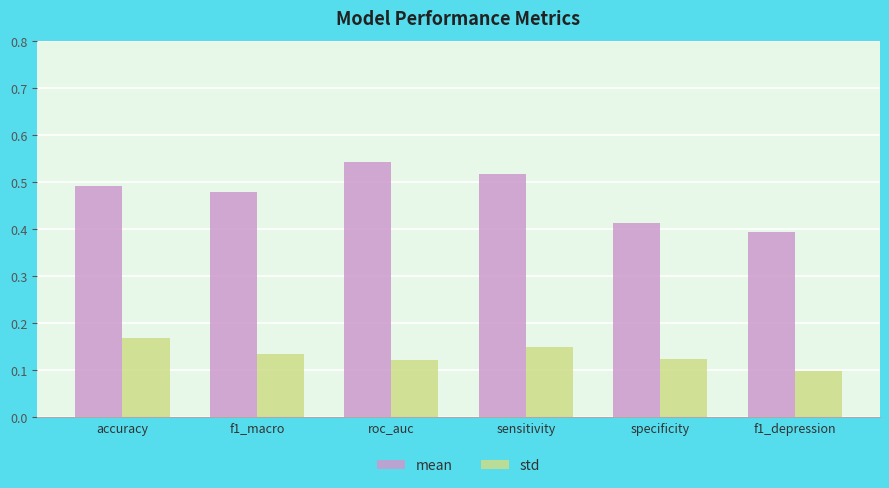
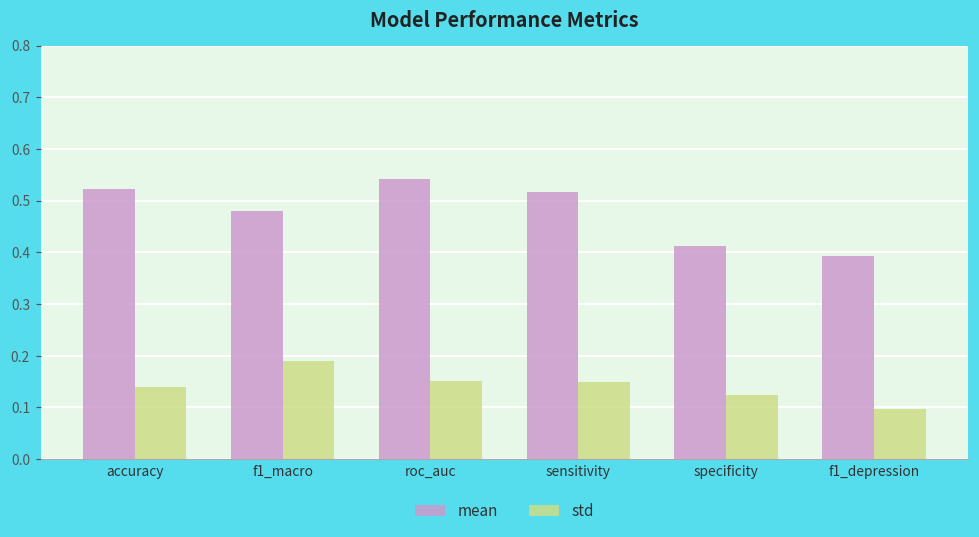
mean, accuracy: 0.49 -> 0.52
std, accuracy: 0.17 -> 0.14
std, f1_macro: 0.13 -> 0.19
std, roc_auc: 0.12 -> 0.15
